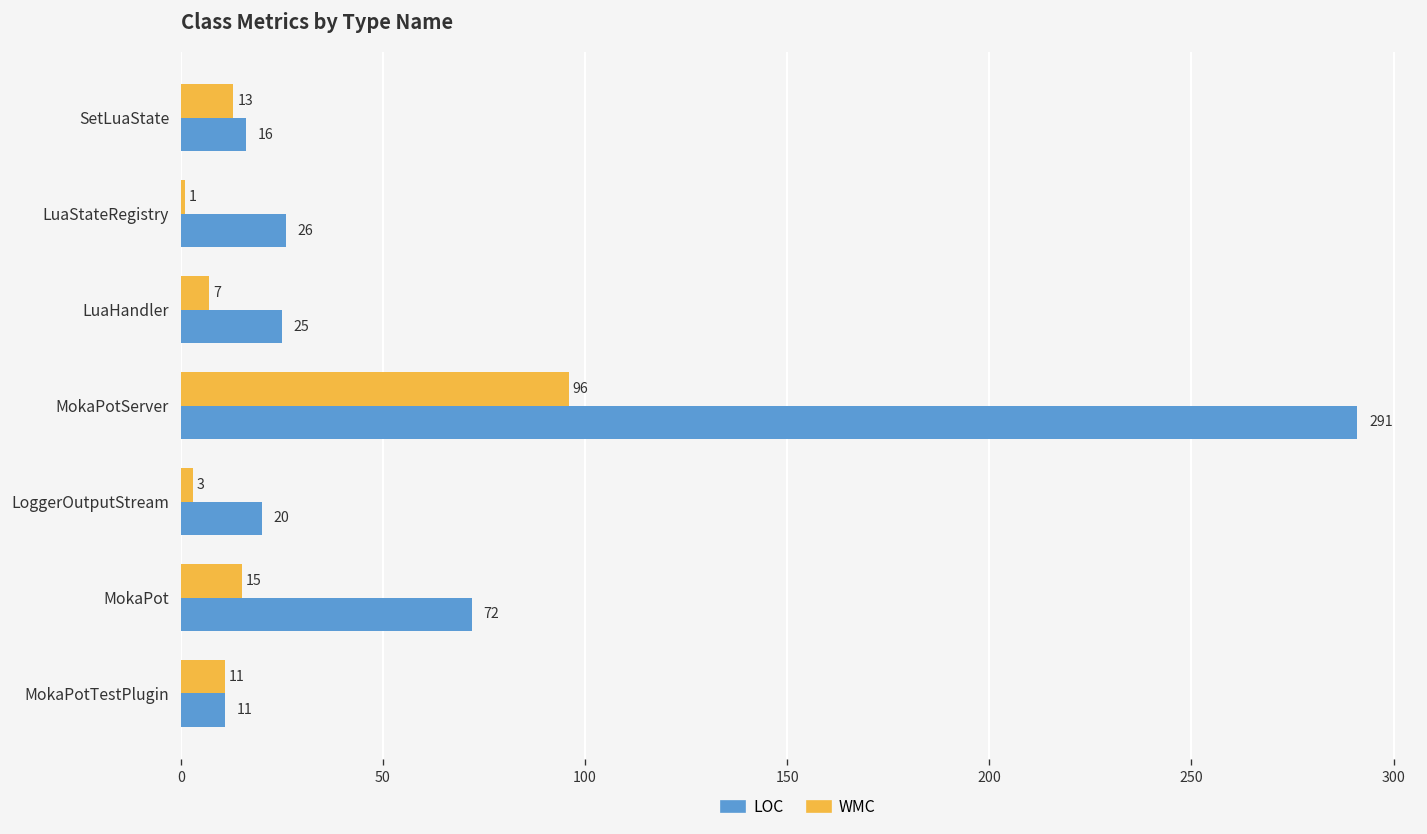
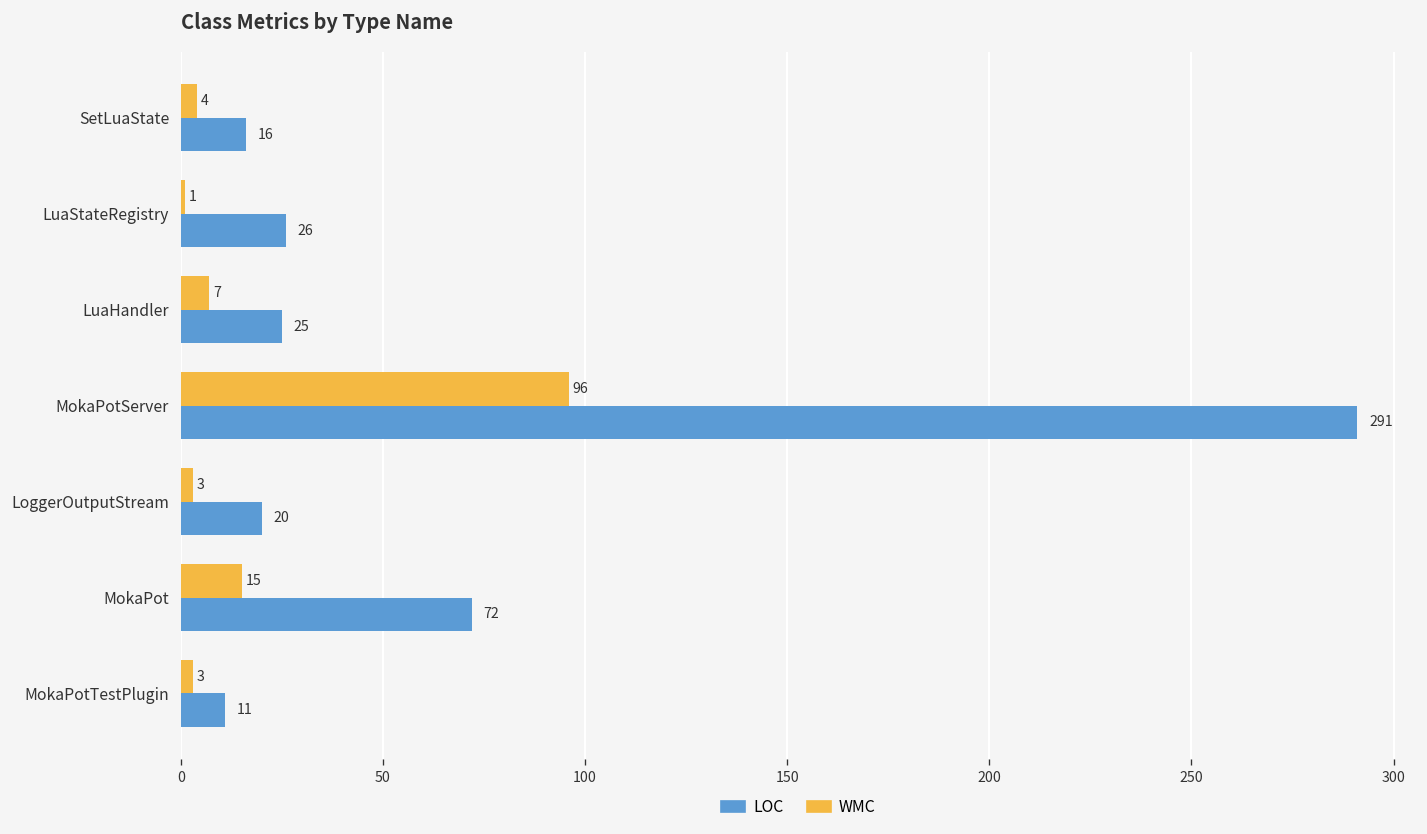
WMC, SetLuaState: 13 -> 4
WMC, MokaPotTestPlugin: 11 -> 3
